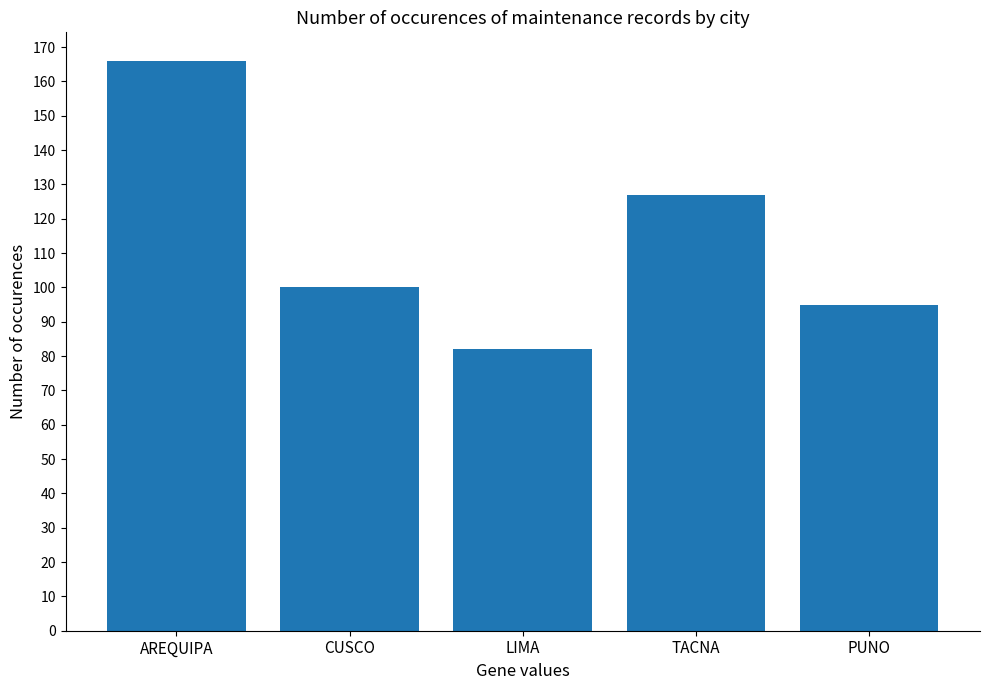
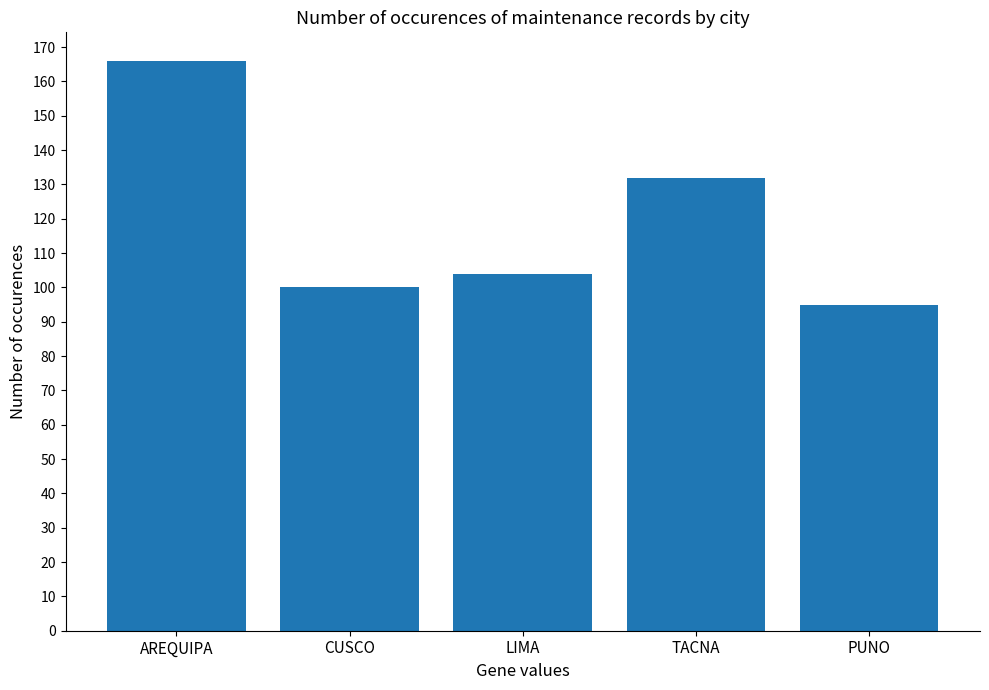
LIMA: 82 -> 104
TACNA: 127 -> 132
